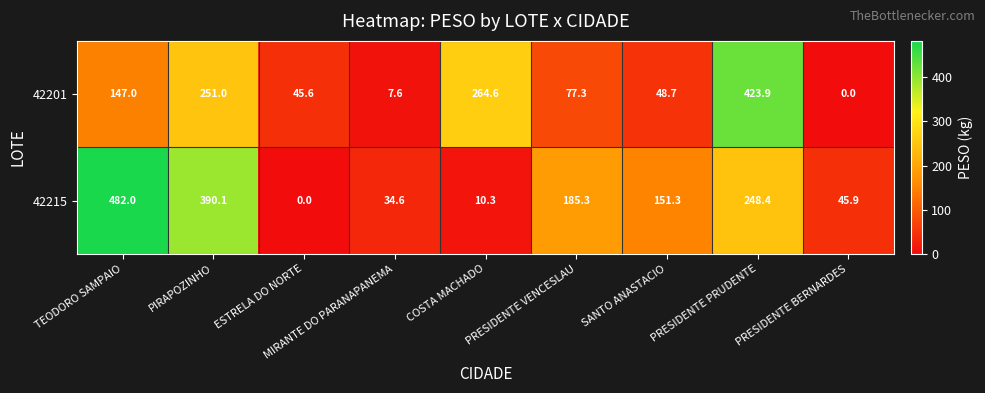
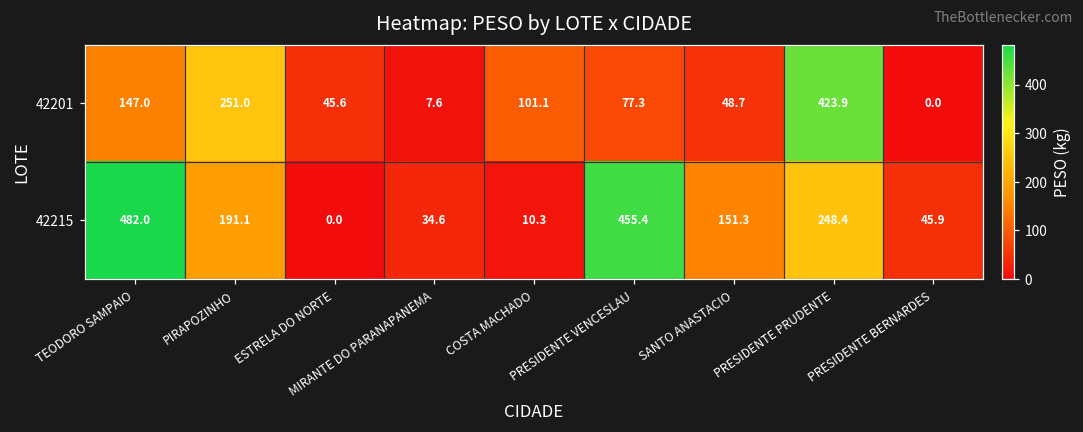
42201, COSTA MACHADO: 264.6 -> 101.1
42215, PIRAPOZINHO: 390.1 -> 191.1
42215, PRESIDENTE VENCESLAU: 185.3 -> 455.4
